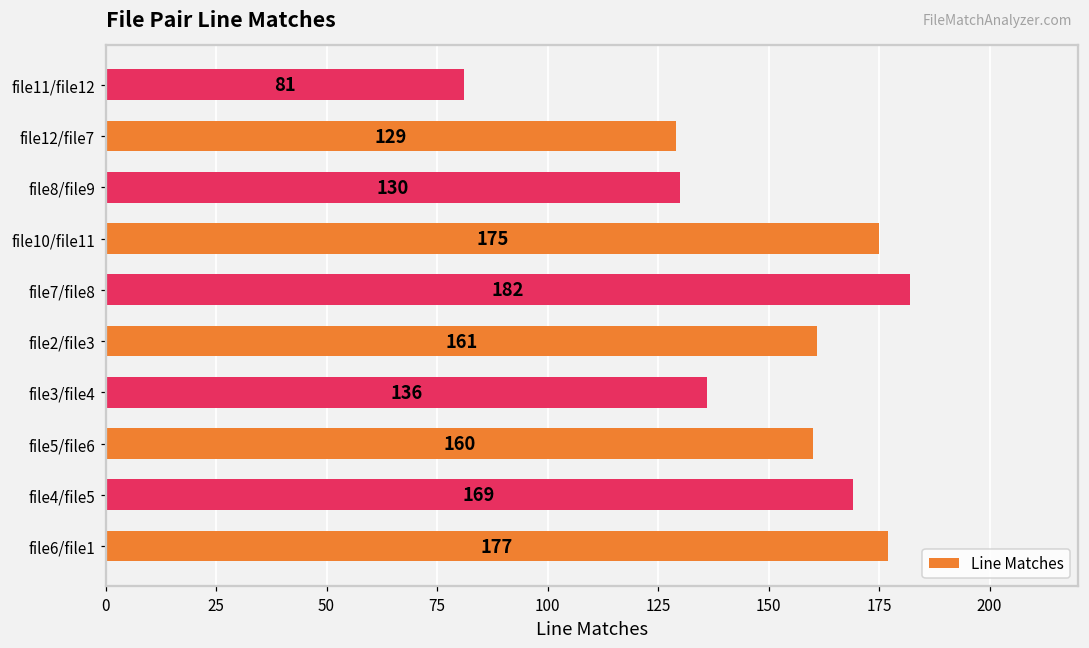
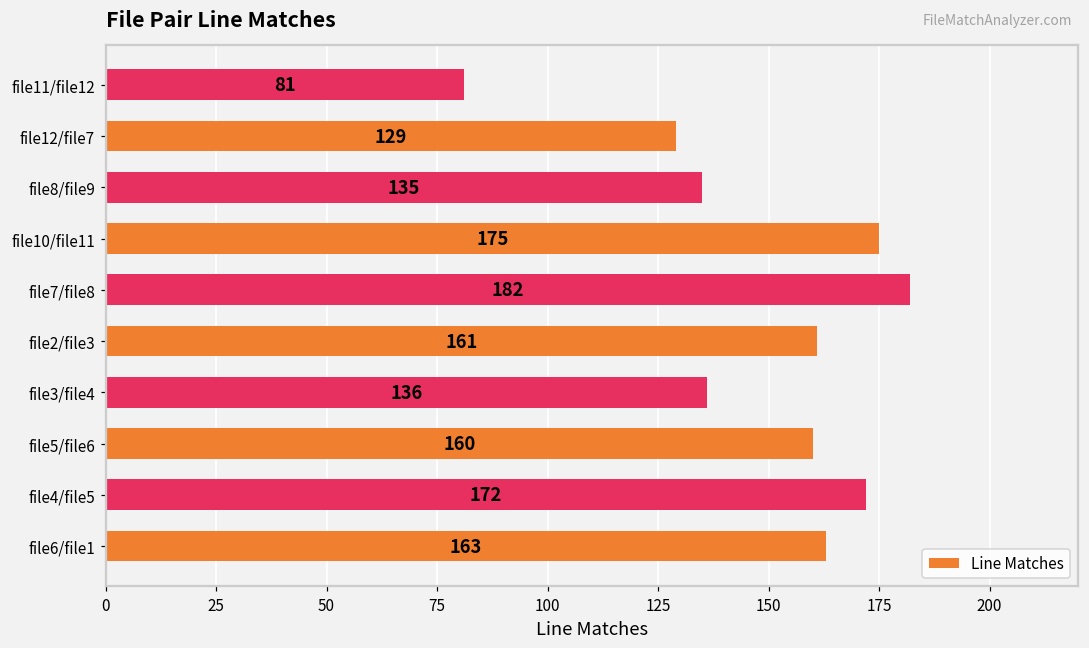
file8/file9: 130 -> 135
file4/file5: 169 -> 172
file6/file1: 177 -> 163
